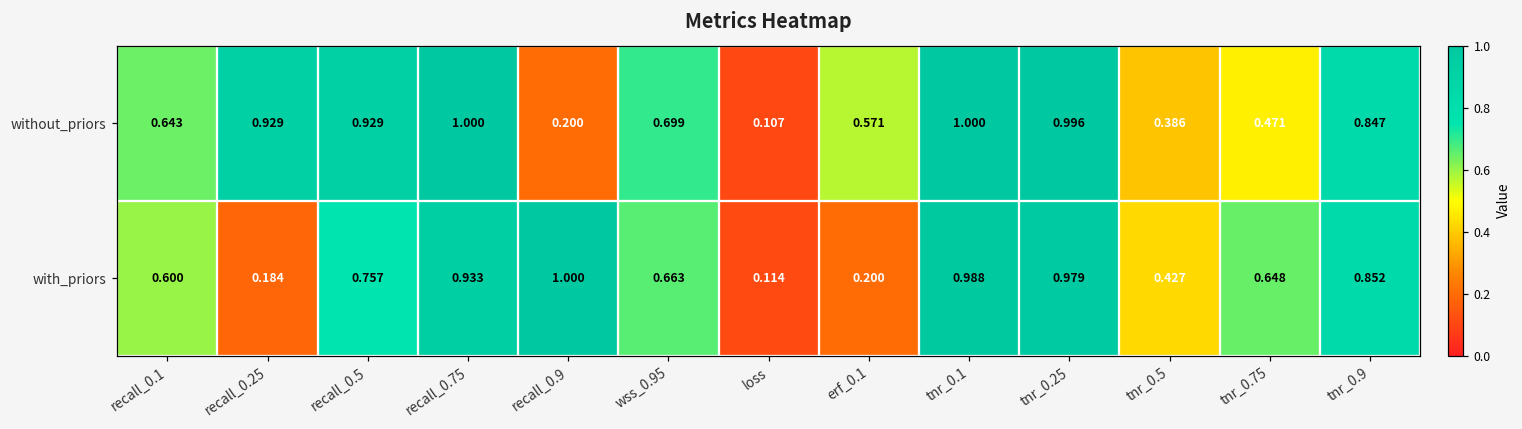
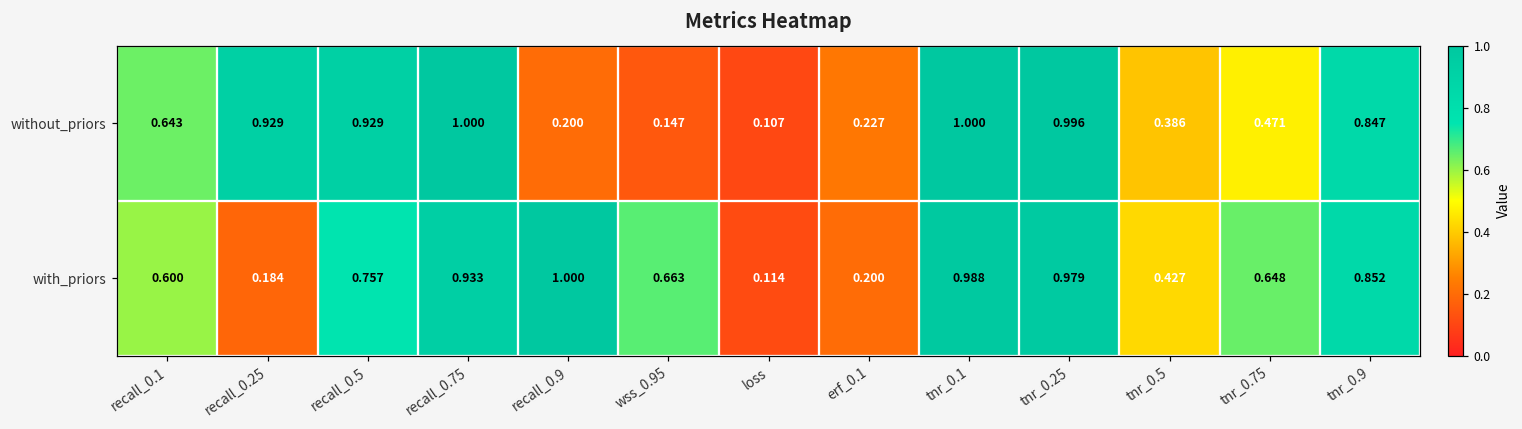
without_priors, wss_0.95: 0.699 -> 0.147
without_priors, erf_0.1: 0.571 -> 0.227
